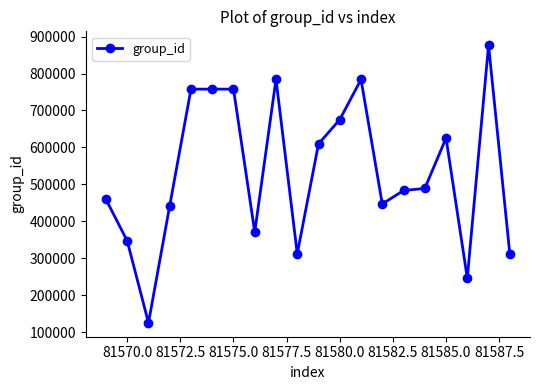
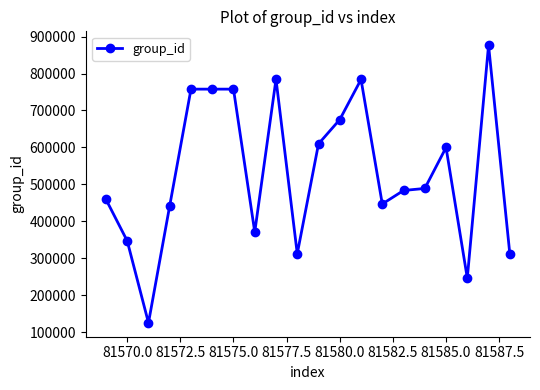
81585.0: 630000 -> 600000
